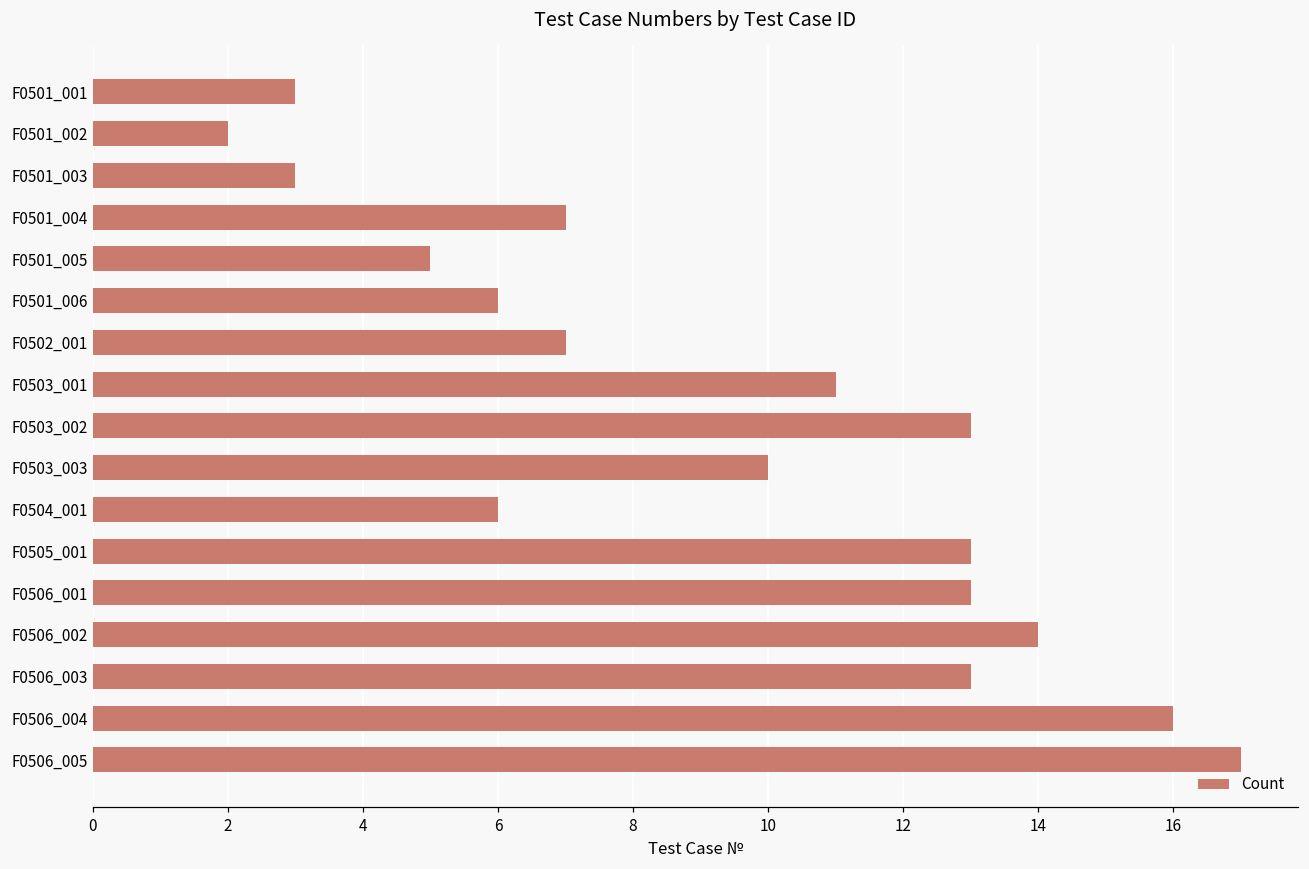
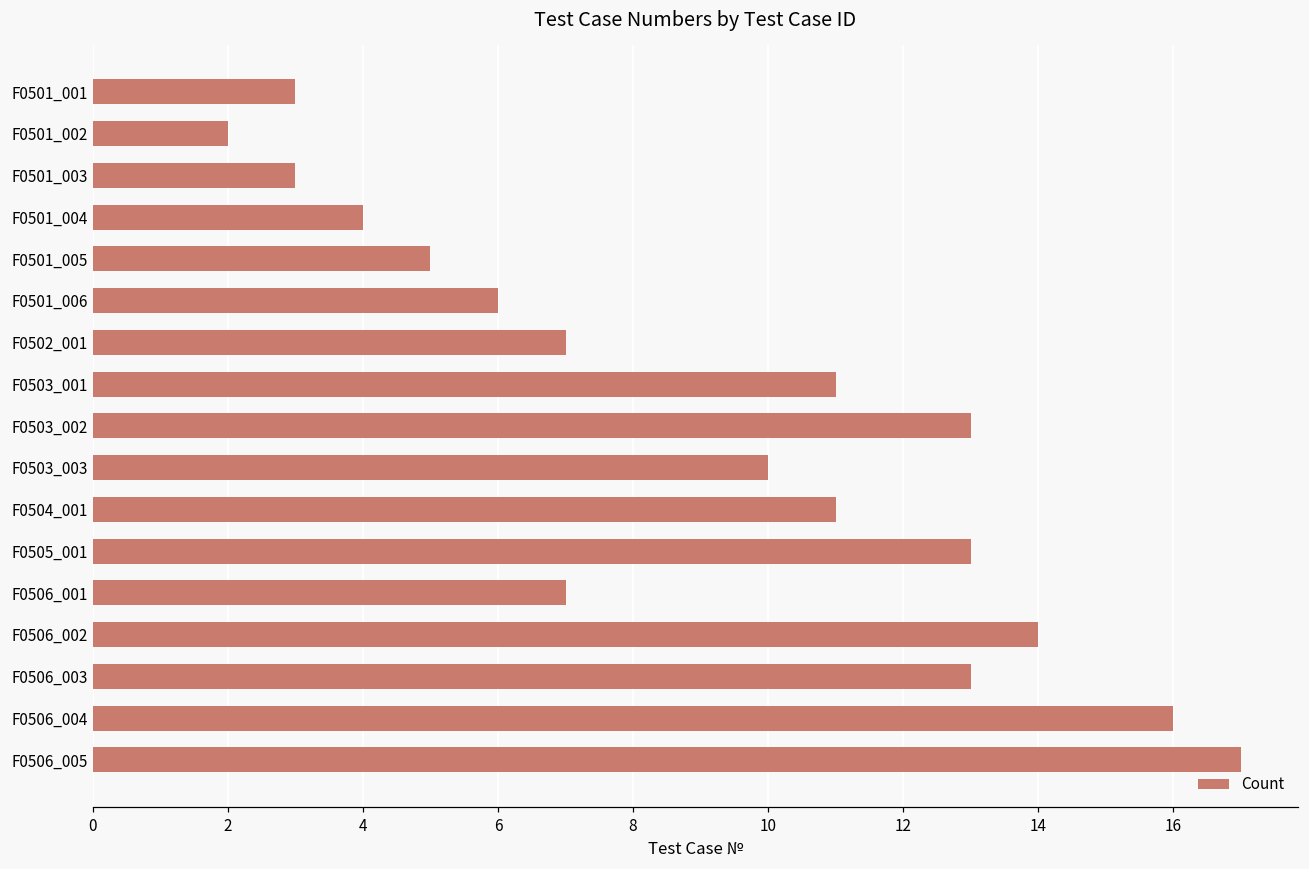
F0501_004: 7 -> 4
F0504_001: 6 -> 11
F0506_001: 13 -> 7
